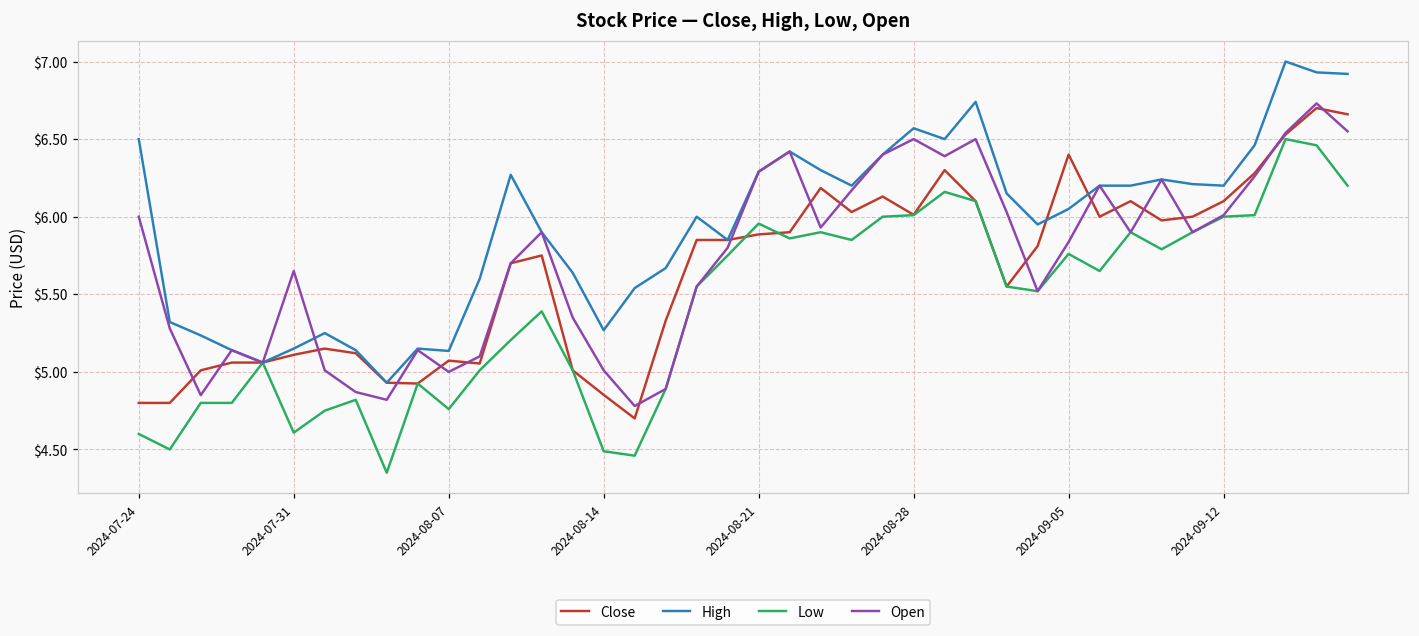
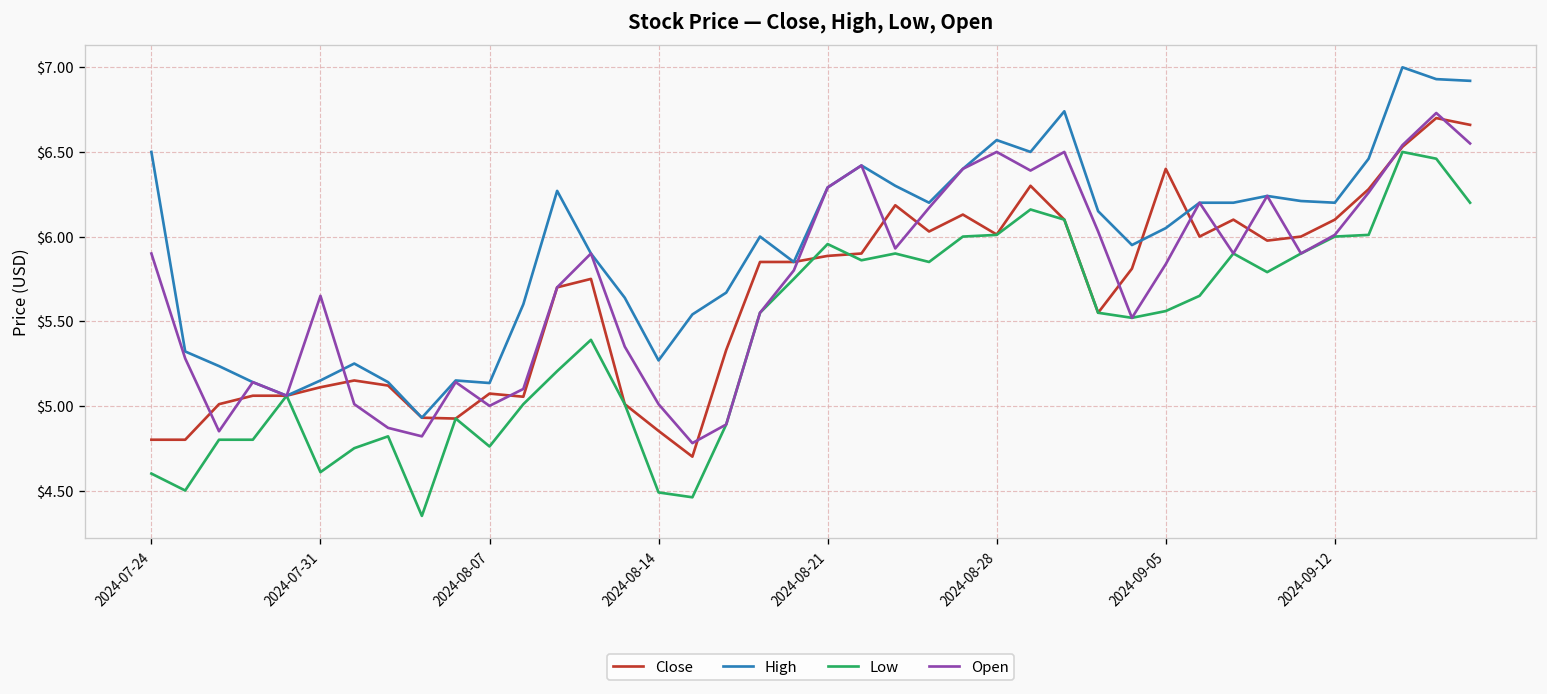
Open, 2024-07-24: $6.0 -> $5.9
Low, 2024-09-05: $5.76 -> $5.56
